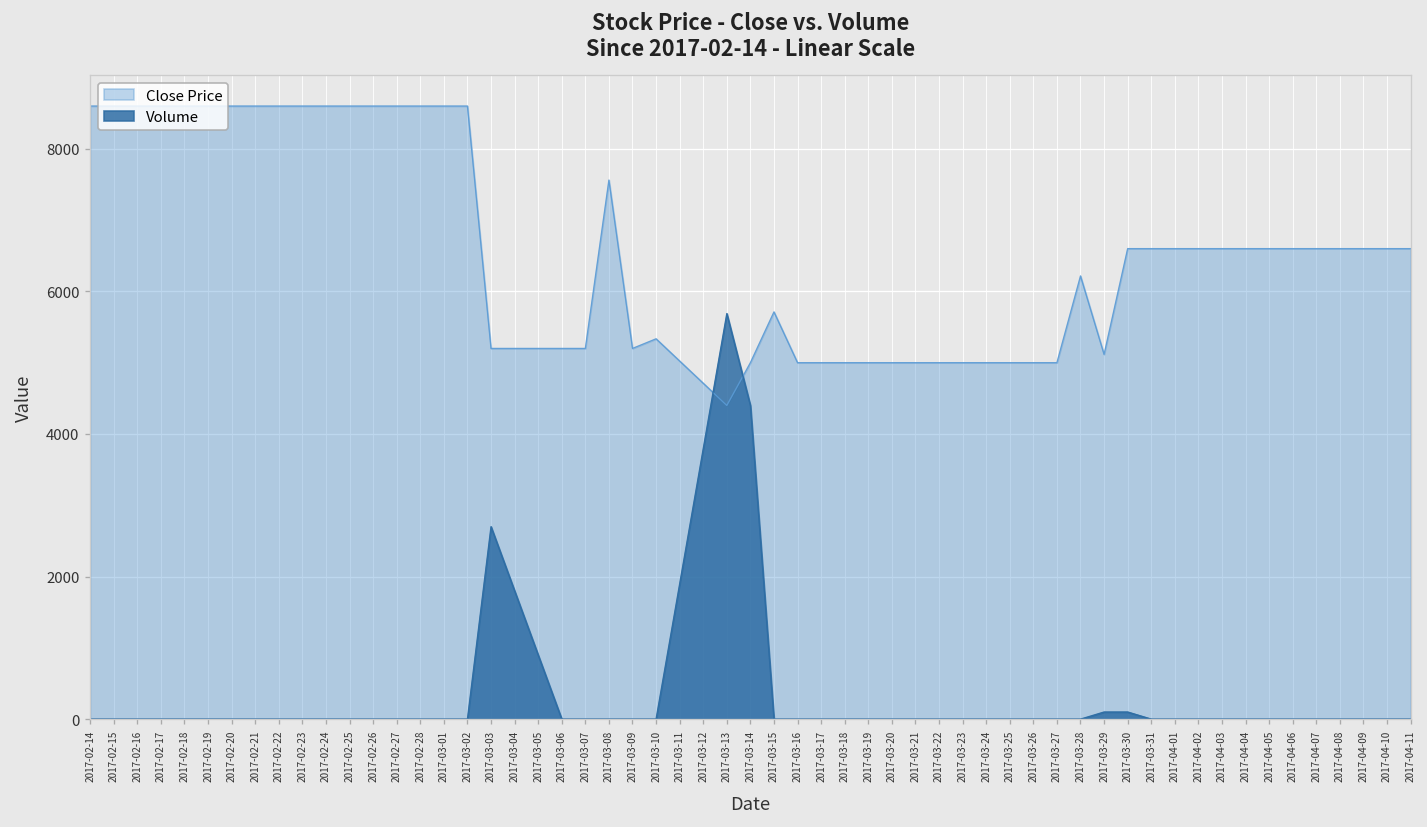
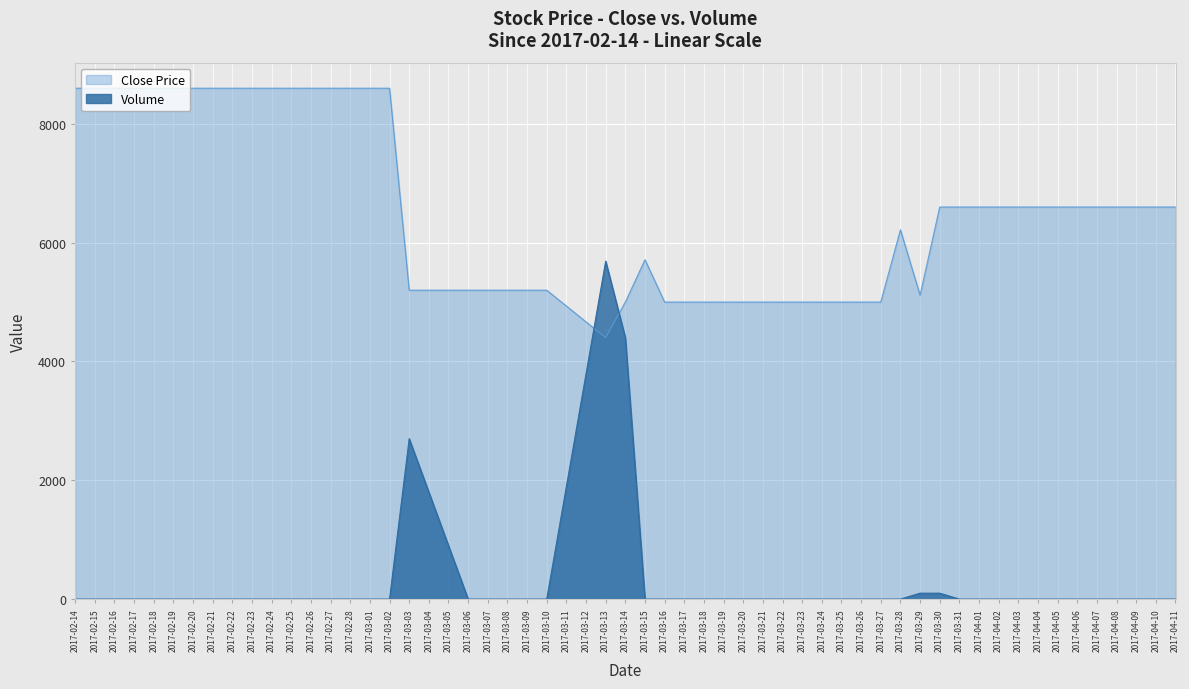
Close Price, 2017-03-08: 7600 -> 5200
Close Price, 2017-03-10: 5300 -> 5200
